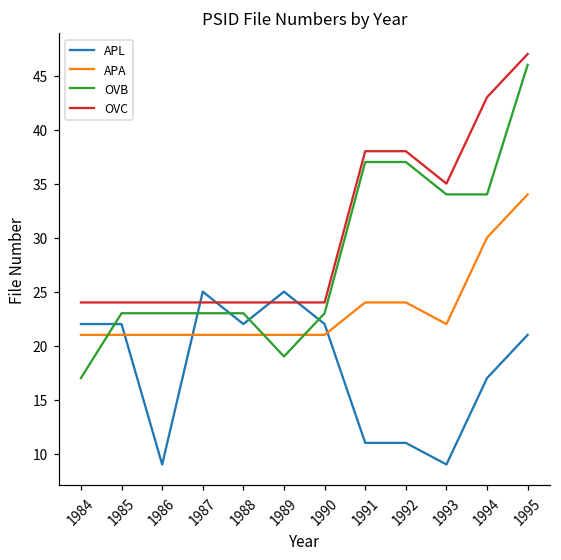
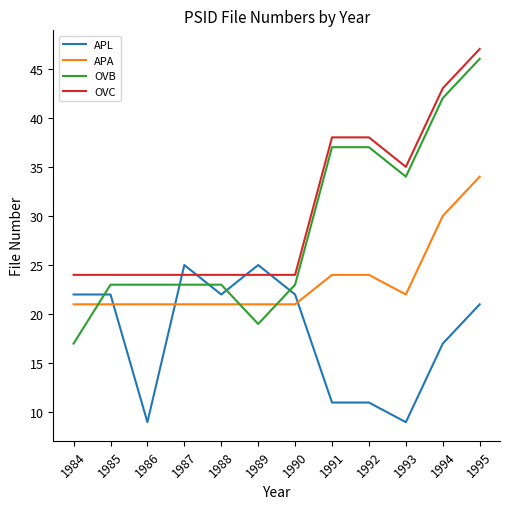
OVB, 1994: 34 -> 42
